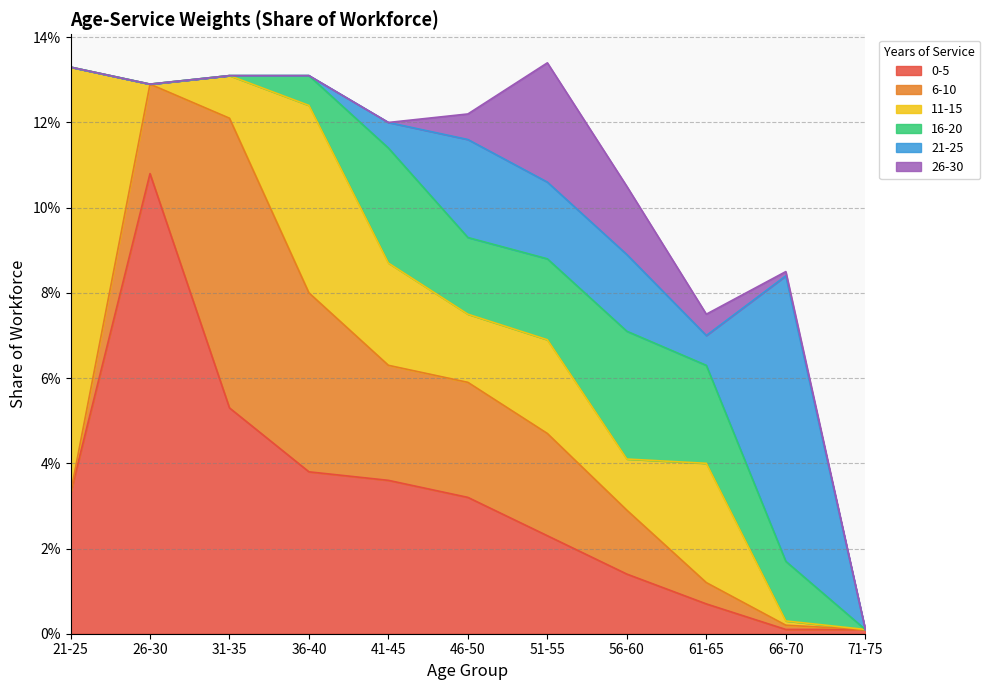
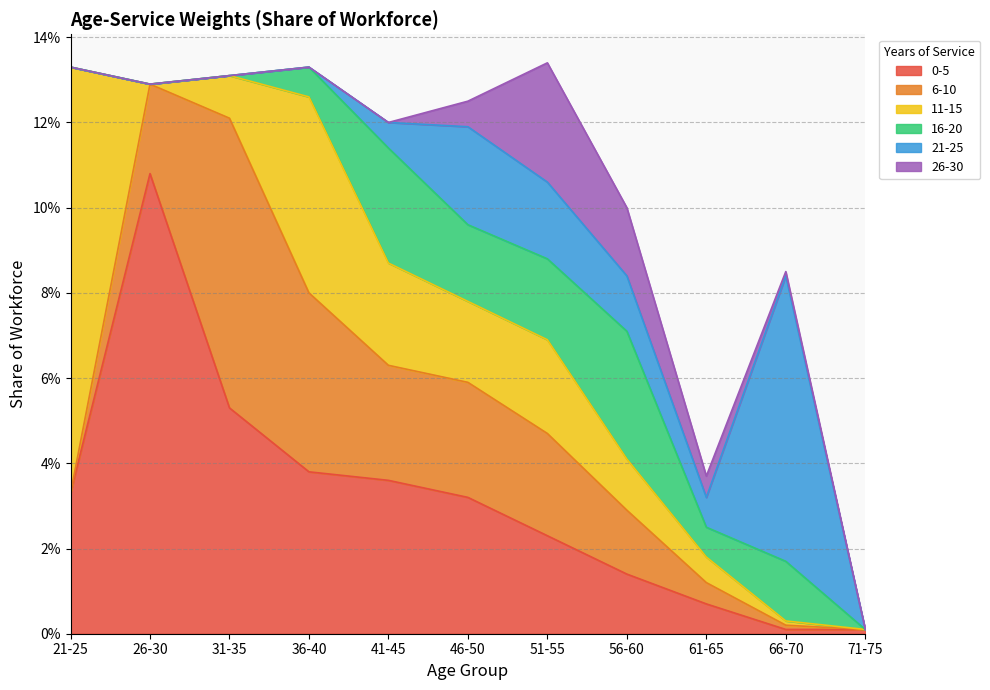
11-15, 36-40: 4.4% -> 4.6%
11-15, 46-50: 1.6% -> 1.9%
21-25, 56-60: 1.8% -> 1.3%
11-15, 61-65: 2.8% -> 0.6%
16-20, 61-65: 2.3% -> 0.7%
